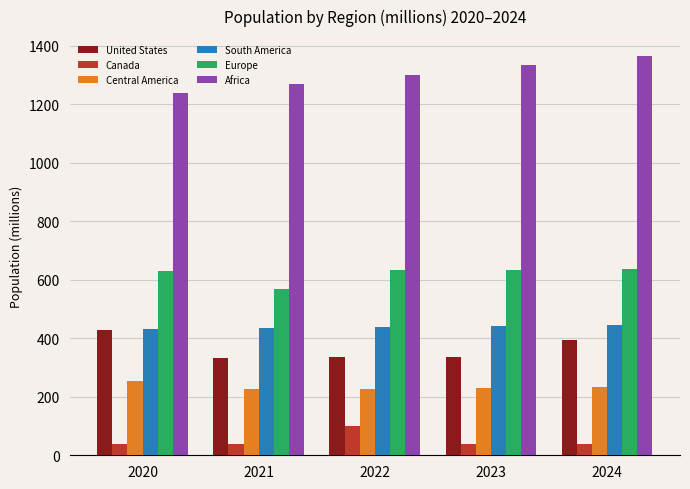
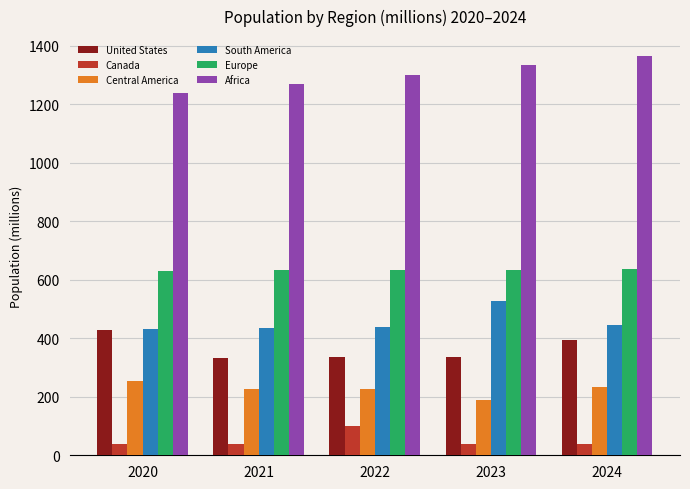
Europe, 2021: 570 -> 630
Central America, 2023: 230 -> 190
South America, 2023: 440 -> 530
